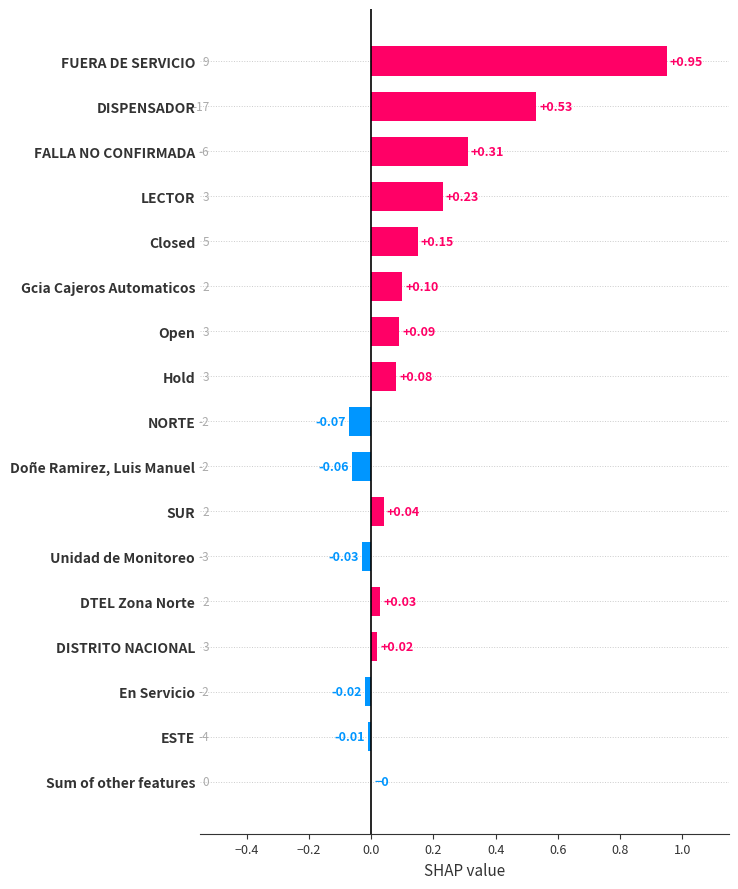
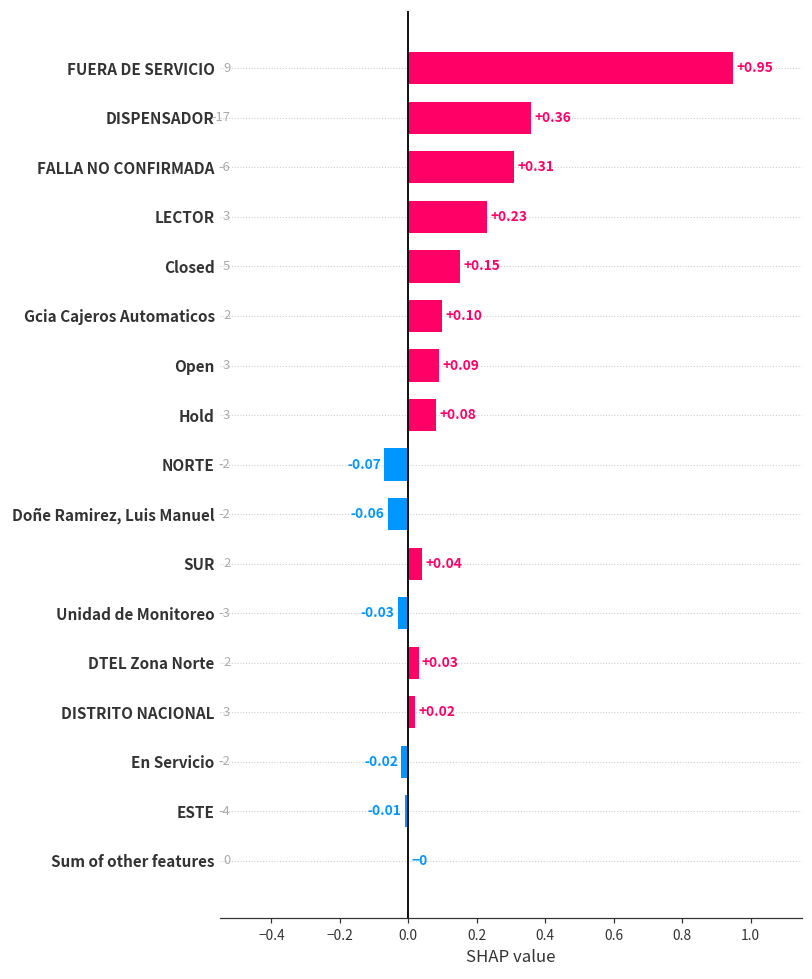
DISPENSADOR: +0.53 -> +0.36
